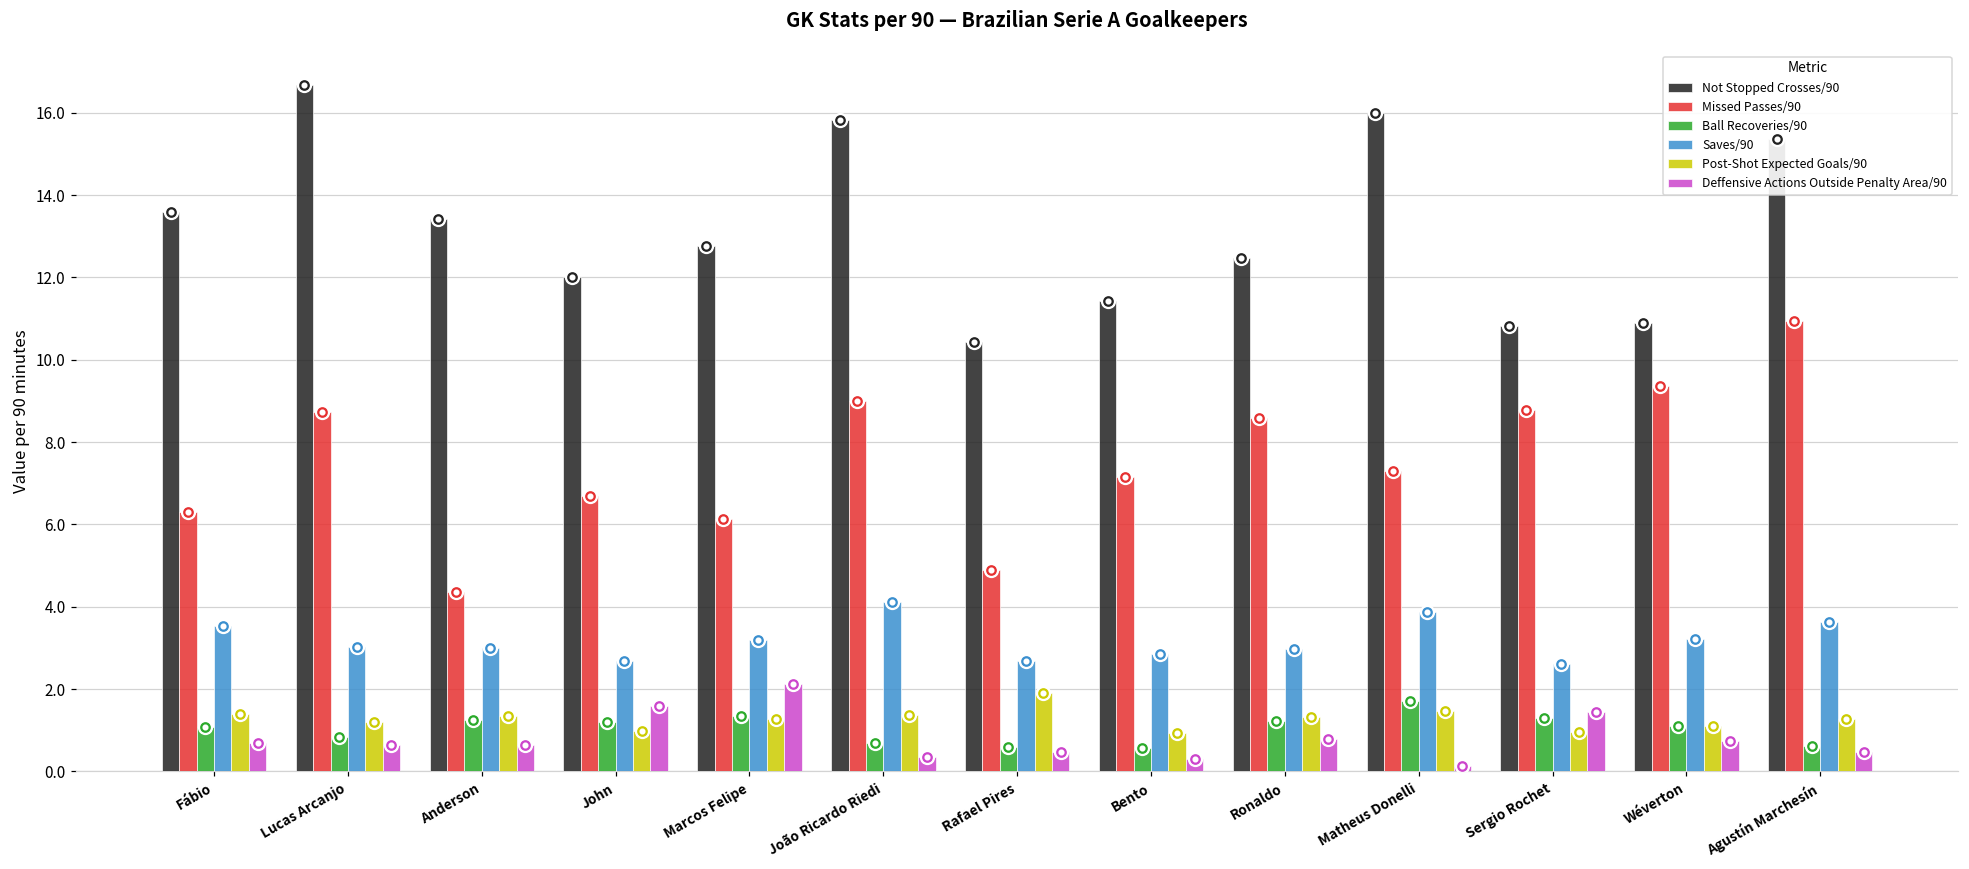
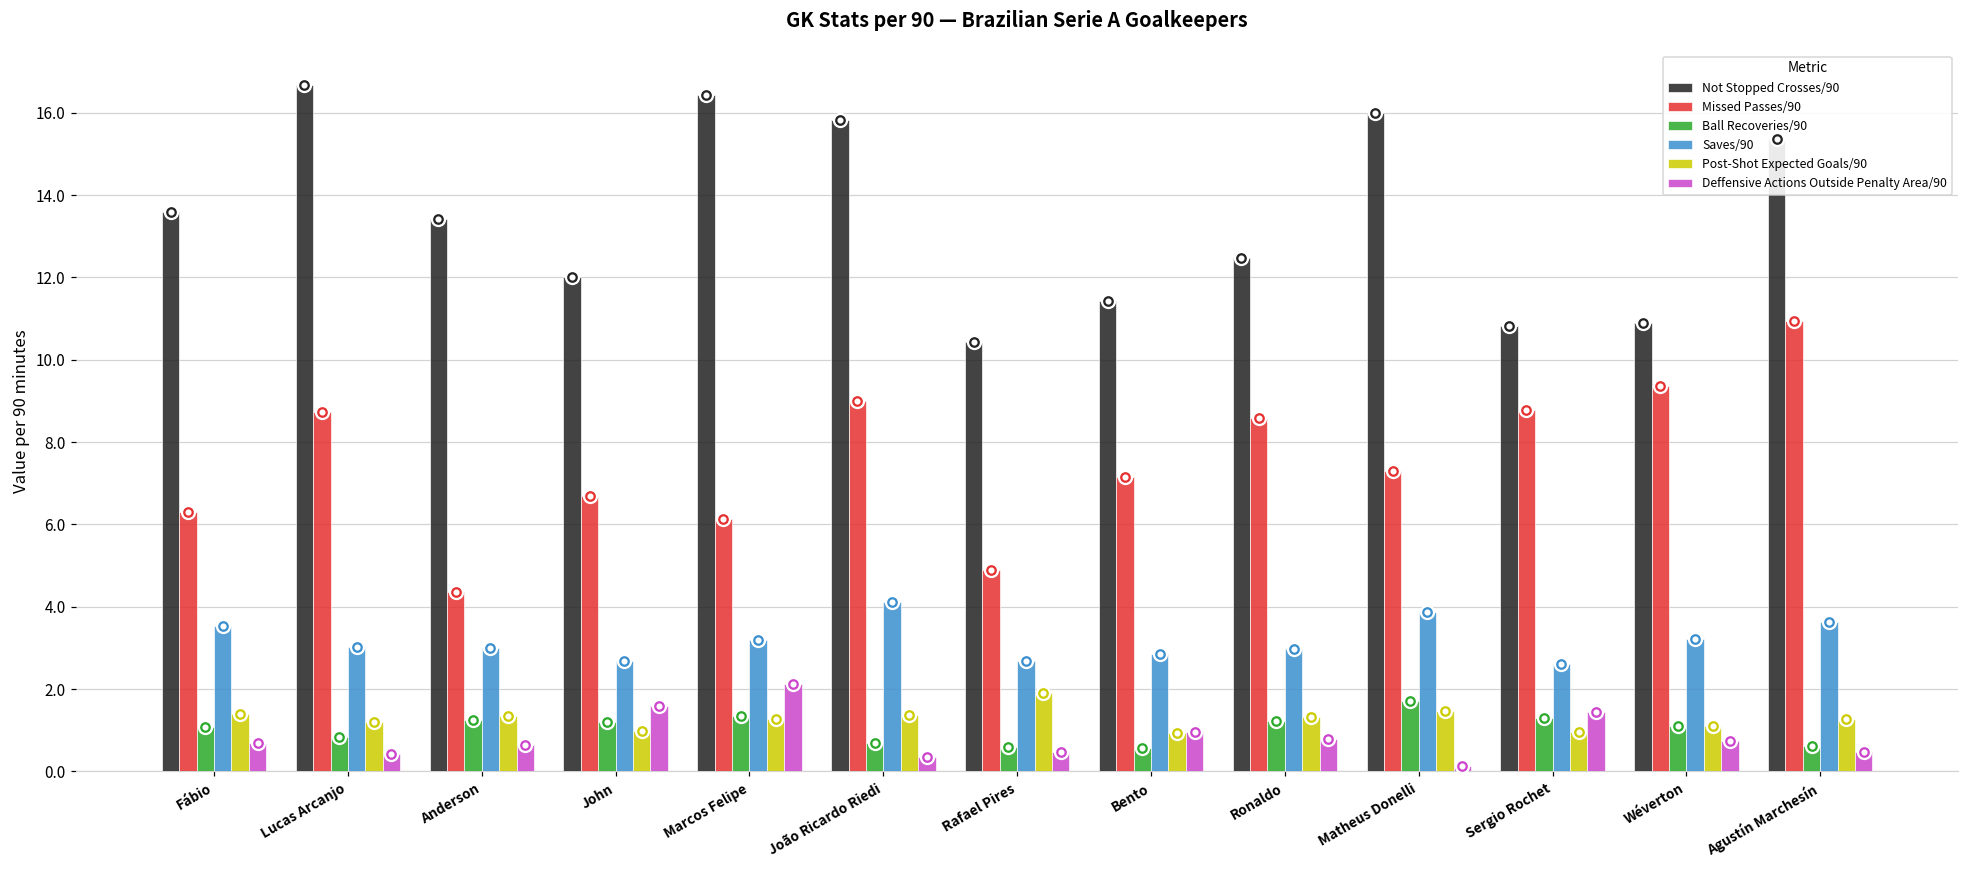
Deffensive Actions Outside Penalty Area/90, Lucas Arcanjo: 0.7 -> 0.4
Not Stopped Crosses/90, Marcos Felipe: 12.8 -> 16.4
Deffensive Actions Outside Penalty Area/90, Bento: 0.3 -> 1.0
